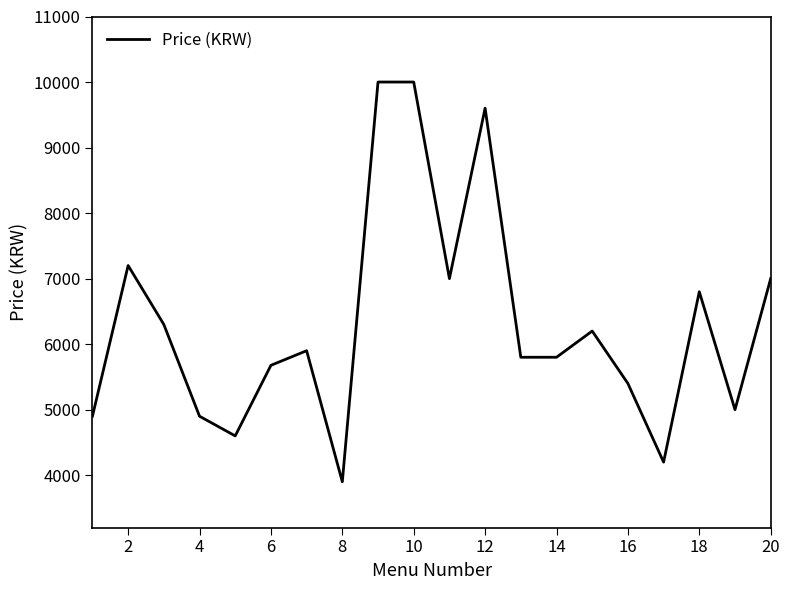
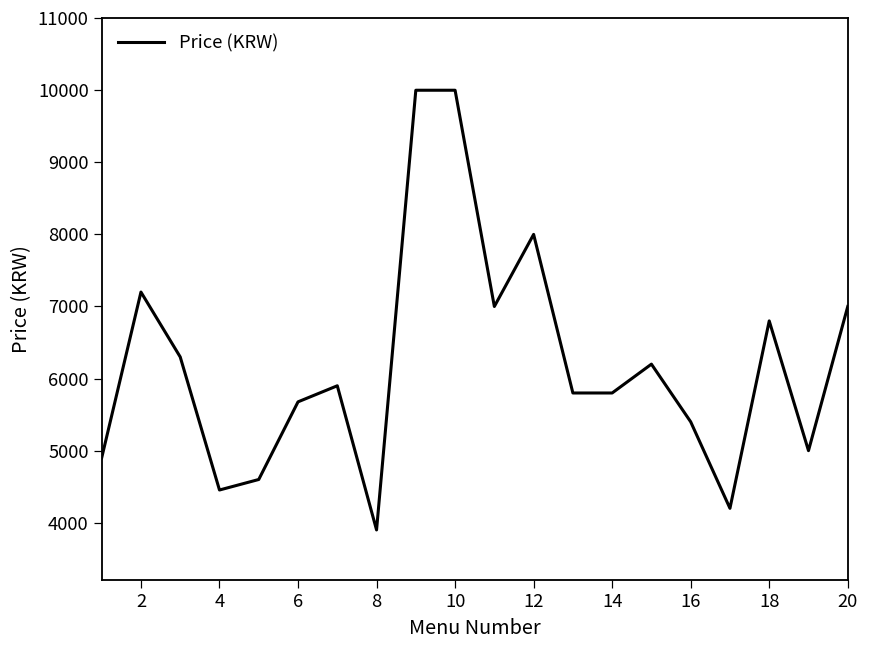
4: 4900 -> 4500
12: 9600 -> 8000
